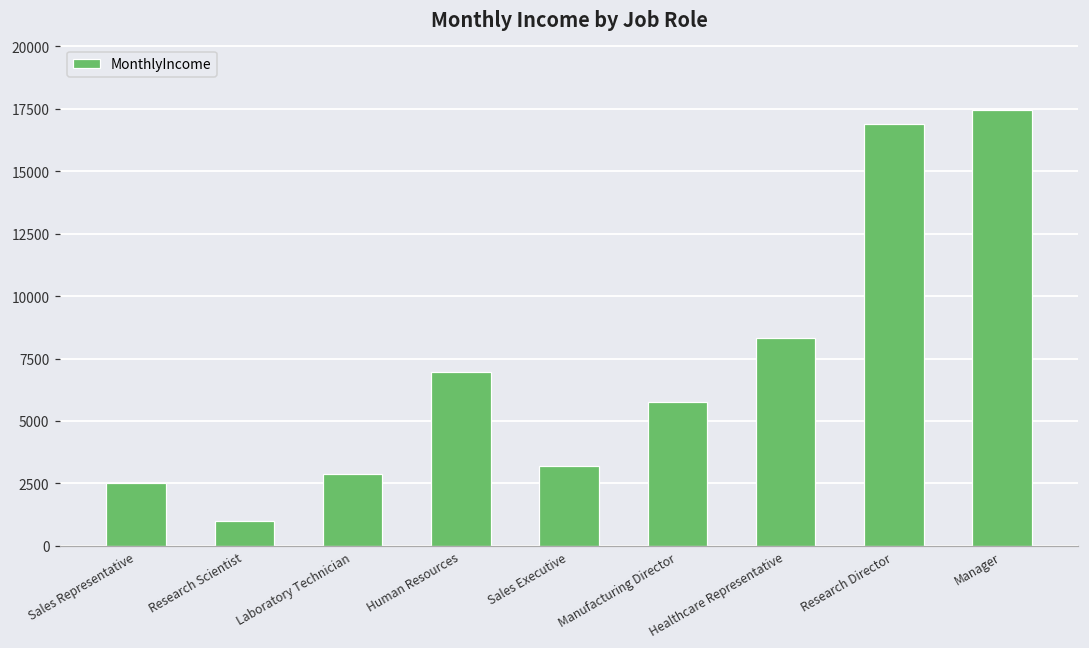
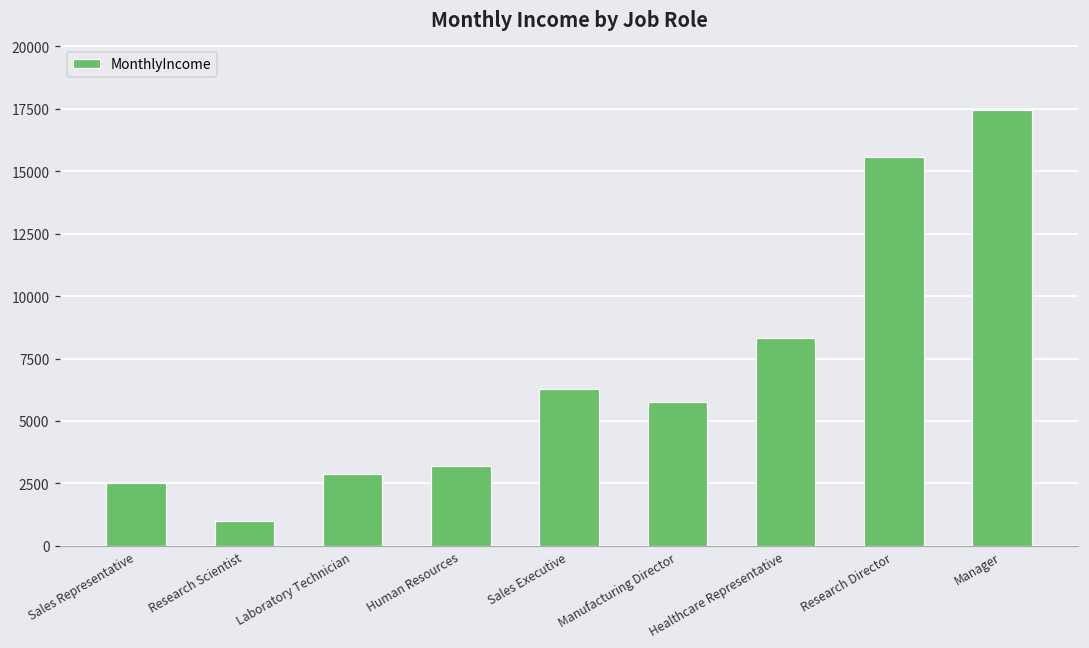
Human Resources: 7000 -> 3200
Sales Executive: 3200 -> 6300
Research Director: 16900 -> 15600
